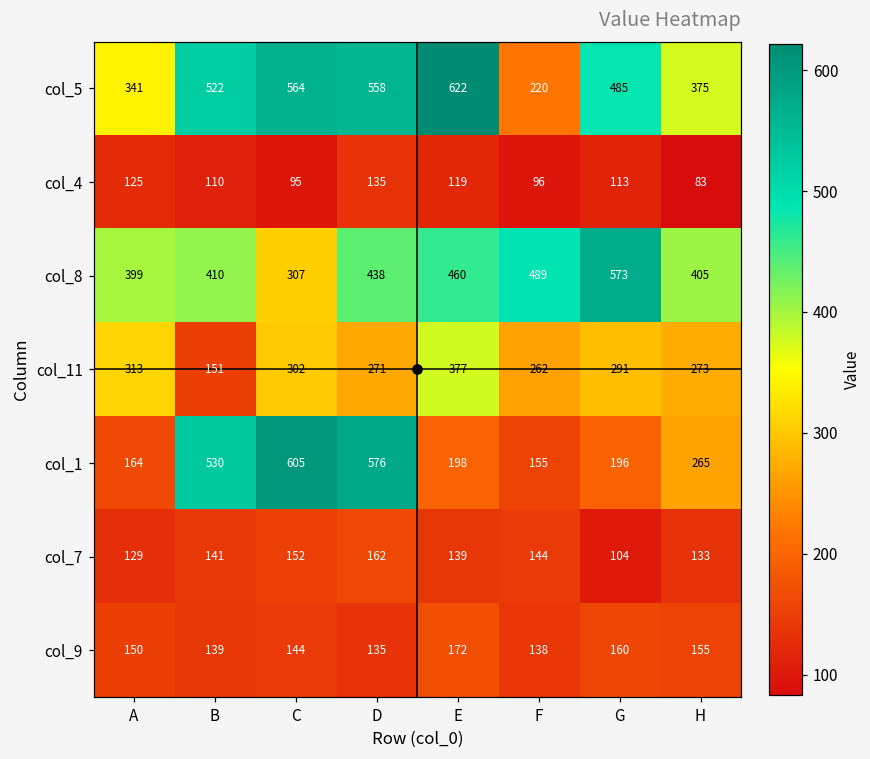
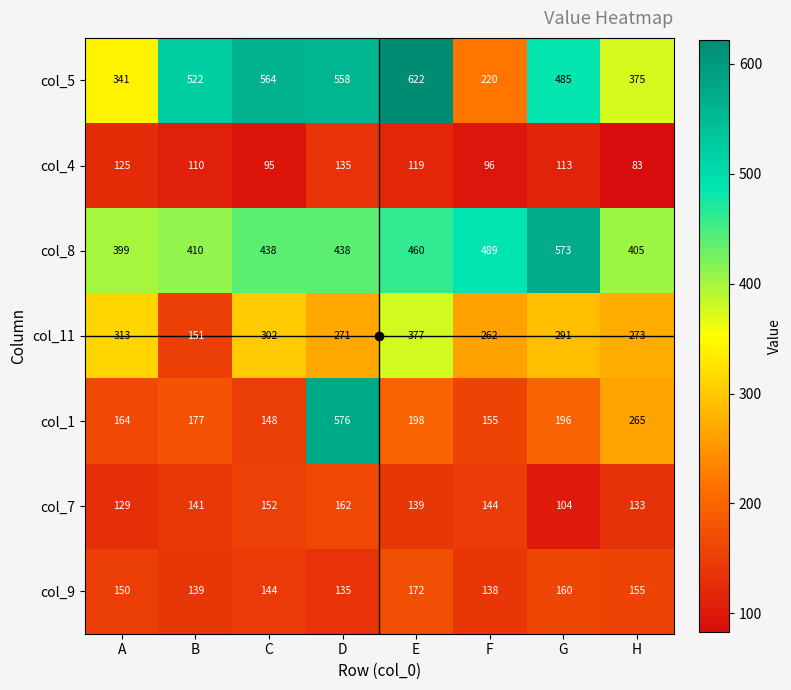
col_8, C: 307 -> 438
col_1, B: 530 -> 177
col_1, C: 605 -> 148
